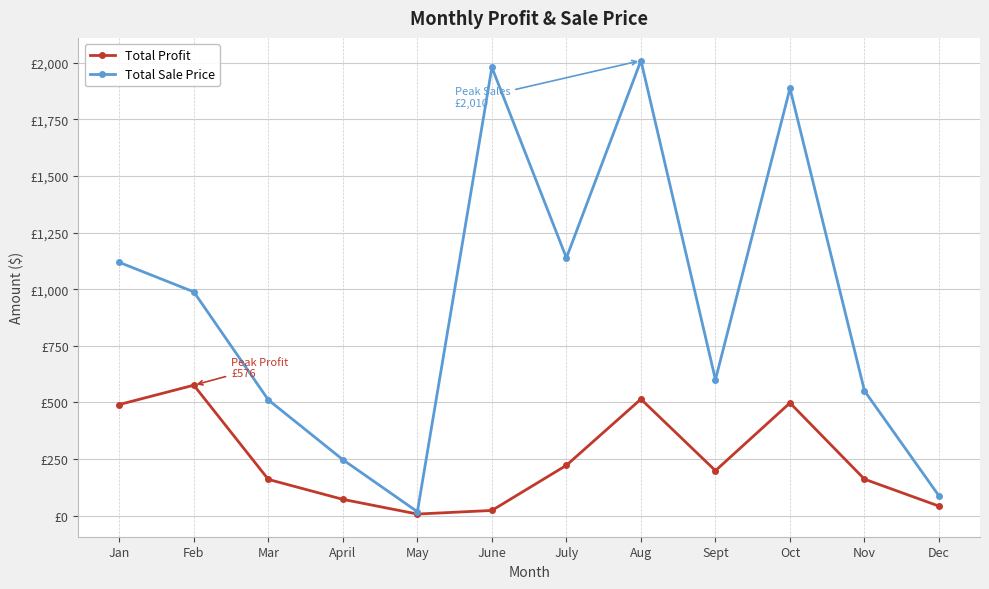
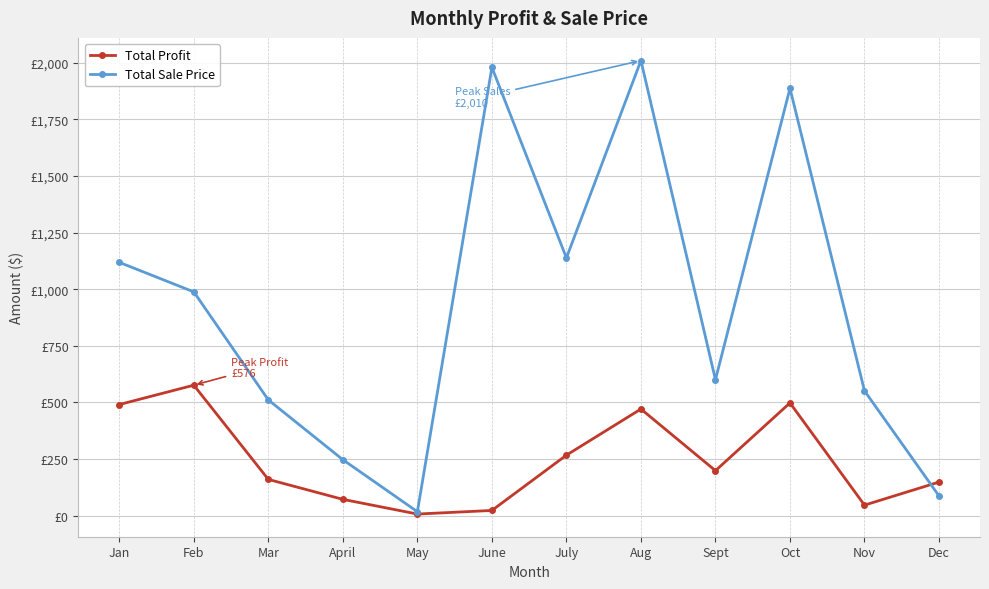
Total Profit, July: £220 -> £270
Total Profit, Aug: £510 -> £470
Total Profit, Nov: £160 -> £50
Total Profit, Dec: £40 -> £150
